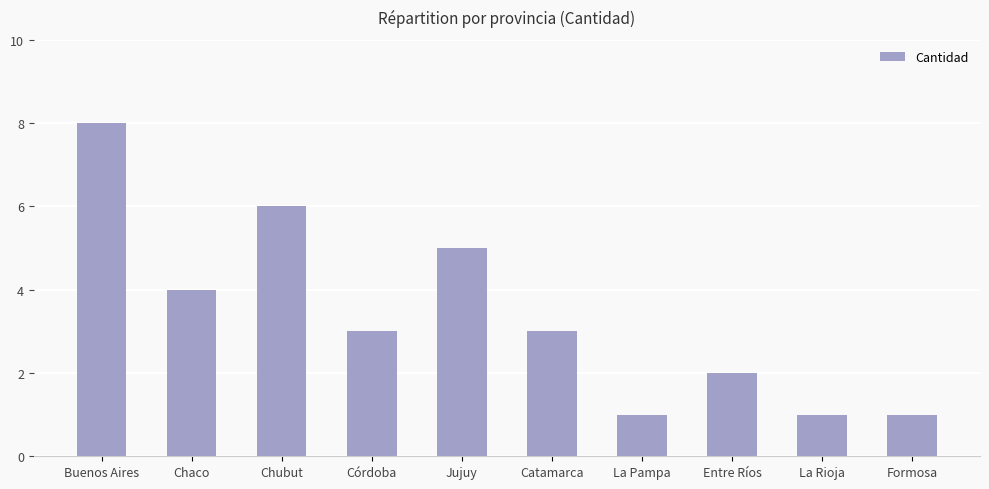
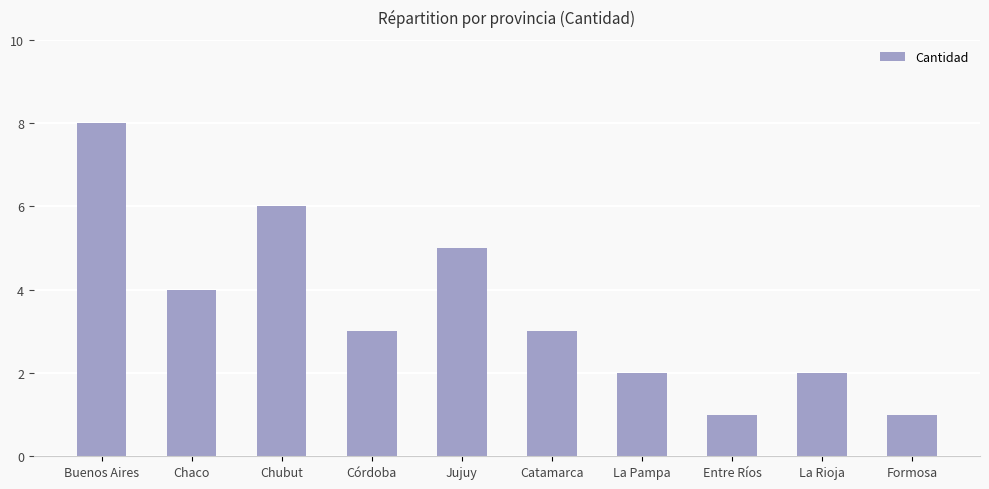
La Pampa: 1 -> 2
Entre Ríos: 2 -> 1
La Rioja: 1 -> 2
